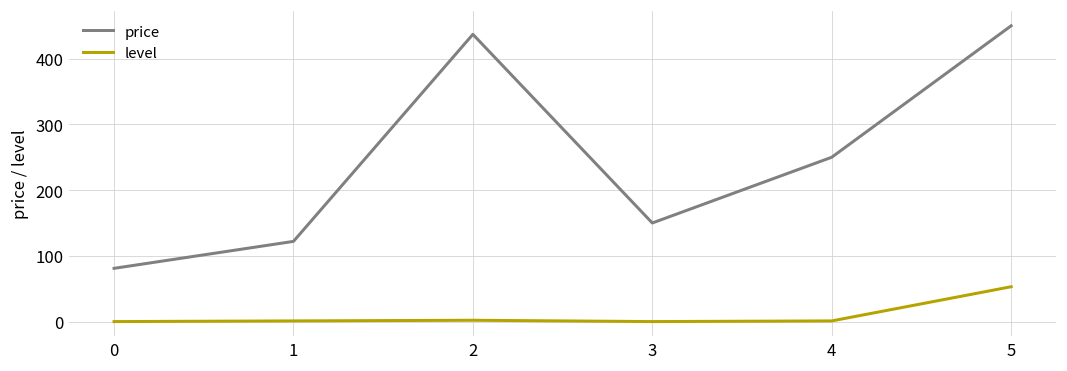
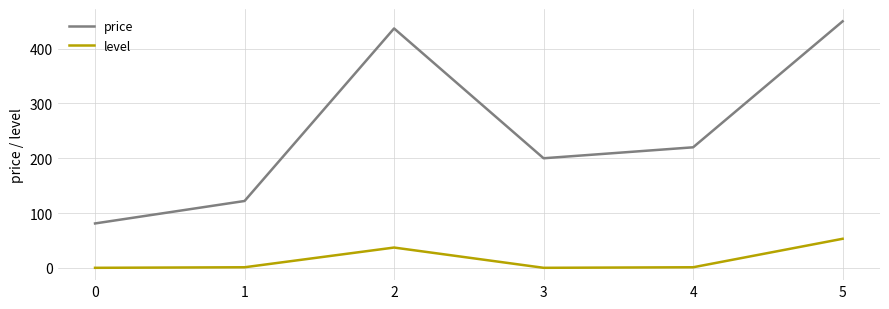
level, 2: 0 -> 40
price, 3: 150 -> 200
price, 4: 250 -> 220
